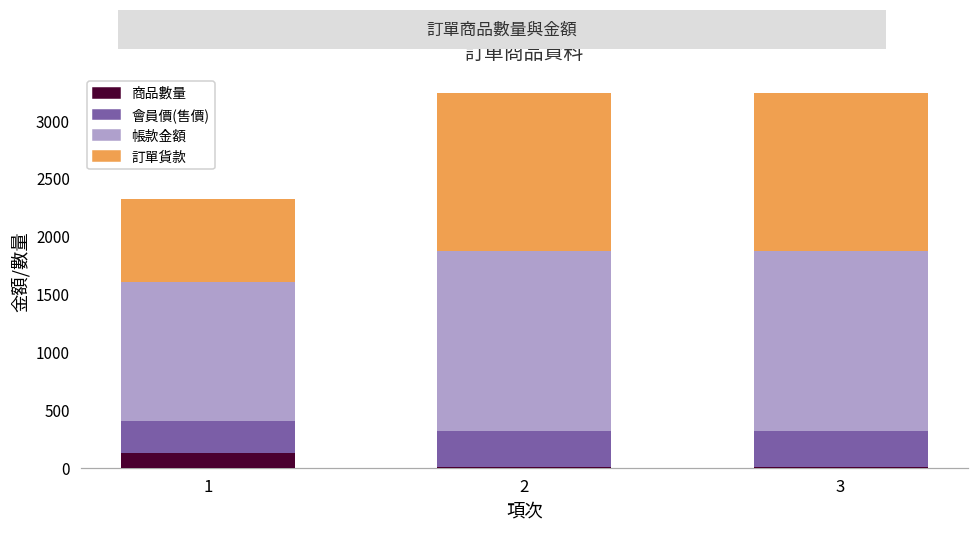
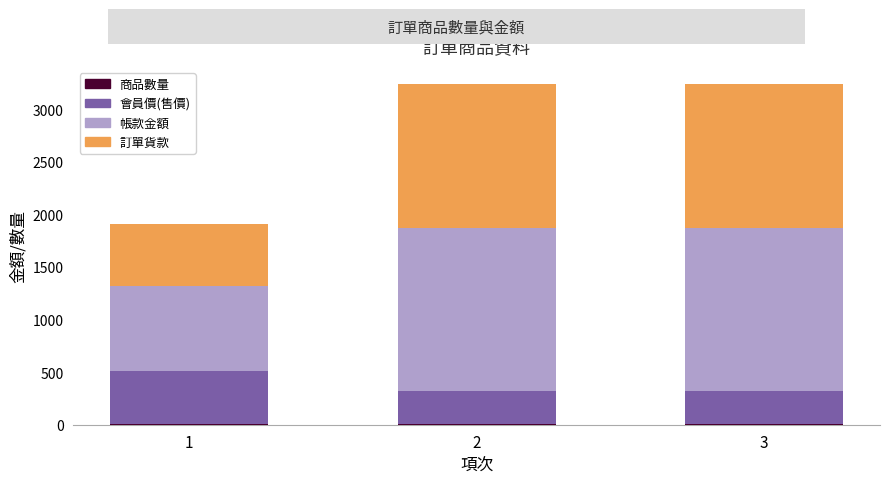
商品數量, 1: 130 -> 0
會員價(售價), 1: 270 -> 500
帳款金額, 1: 1200 -> 820
訂單貨款, 1: 720 -> 590
